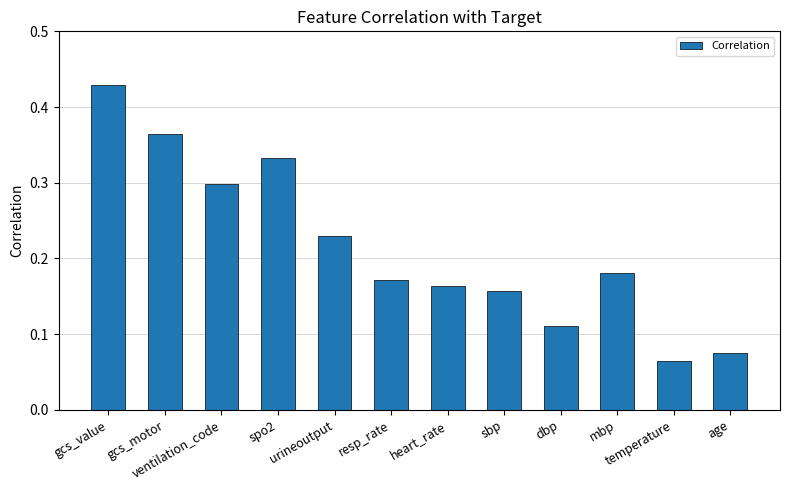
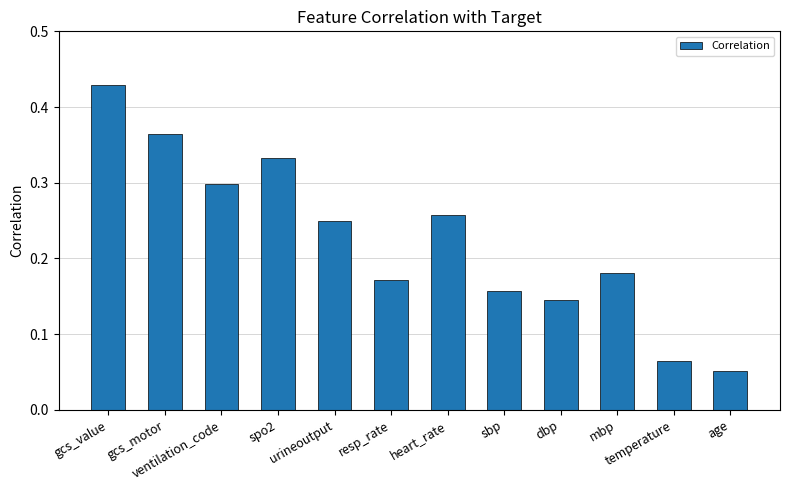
urineoutput: 0.23 -> 0.25
heart_rate: 0.16 -> 0.26
dbp: 0.11 -> 0.15
age: 0.08 -> 0.05
